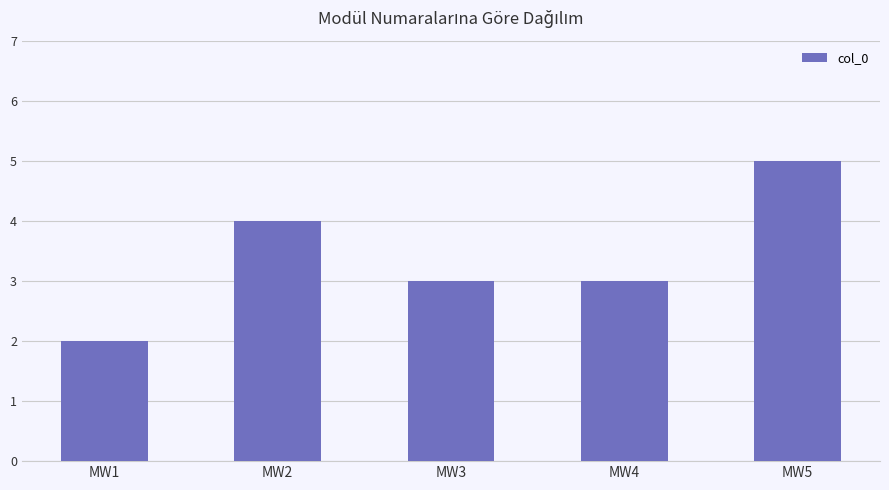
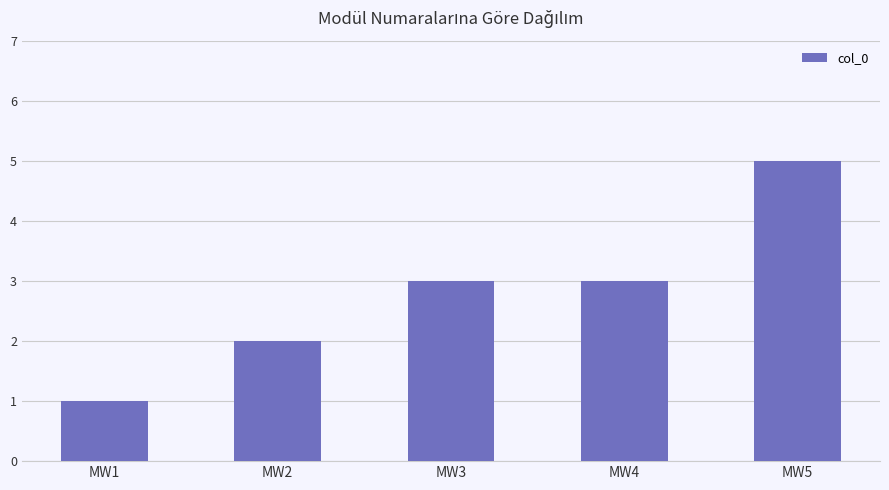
MW1: 2 -> 1
MW2: 4 -> 2
